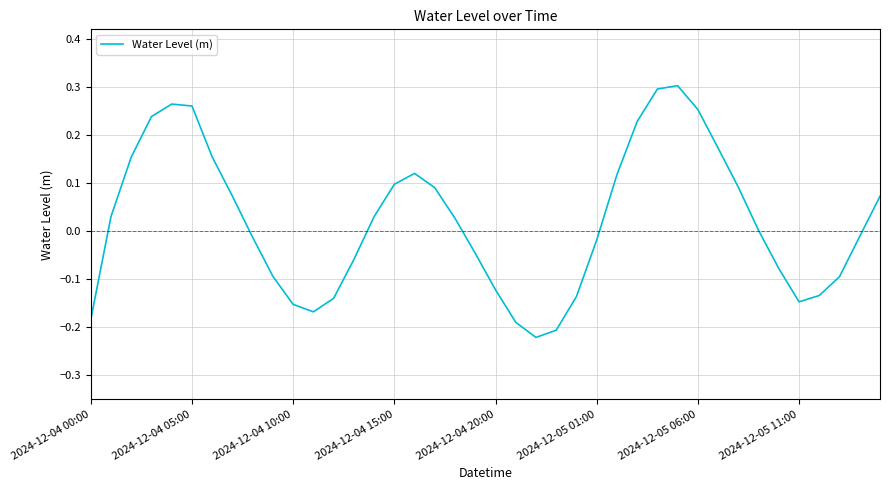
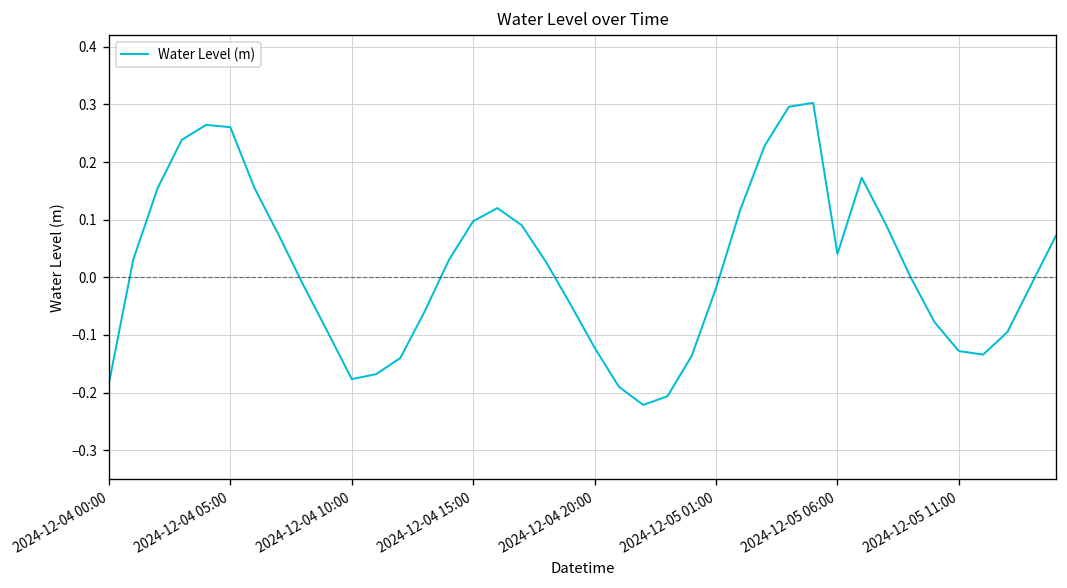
2024-12-04 10:00: -0.15 -> -0.18
2024-12-05 06:00: 0.25 -> 0.04
2024-12-05 11:00: -0.15 -> -0.13
